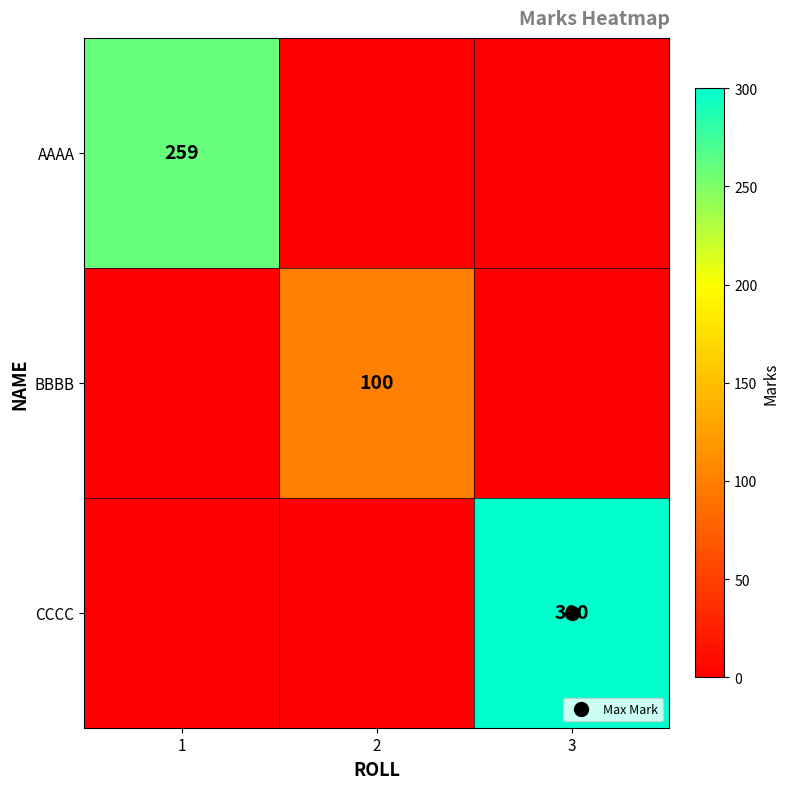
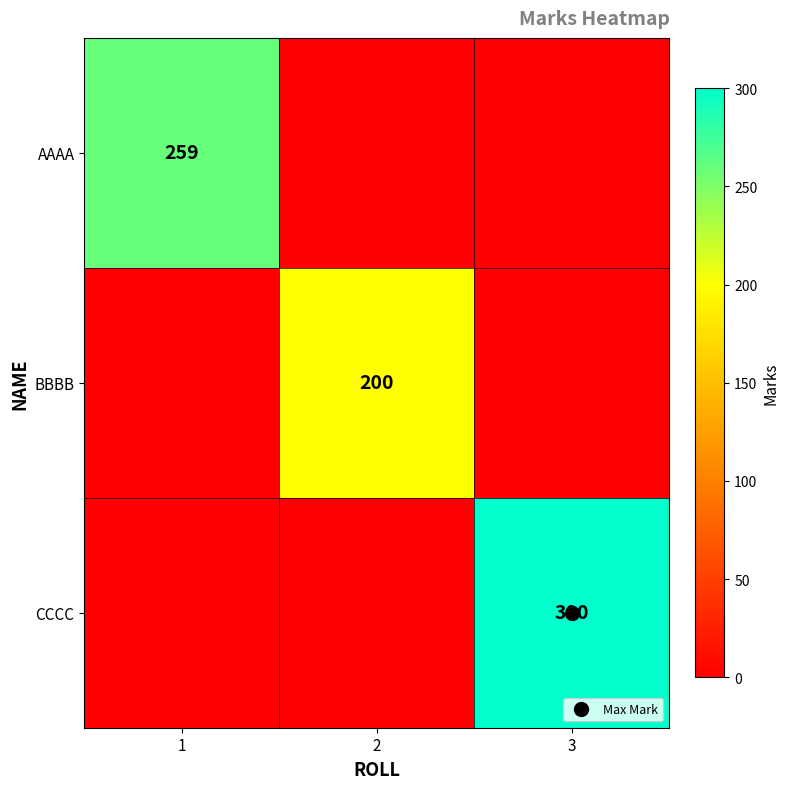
BBBB, 2: 100 -> 200
